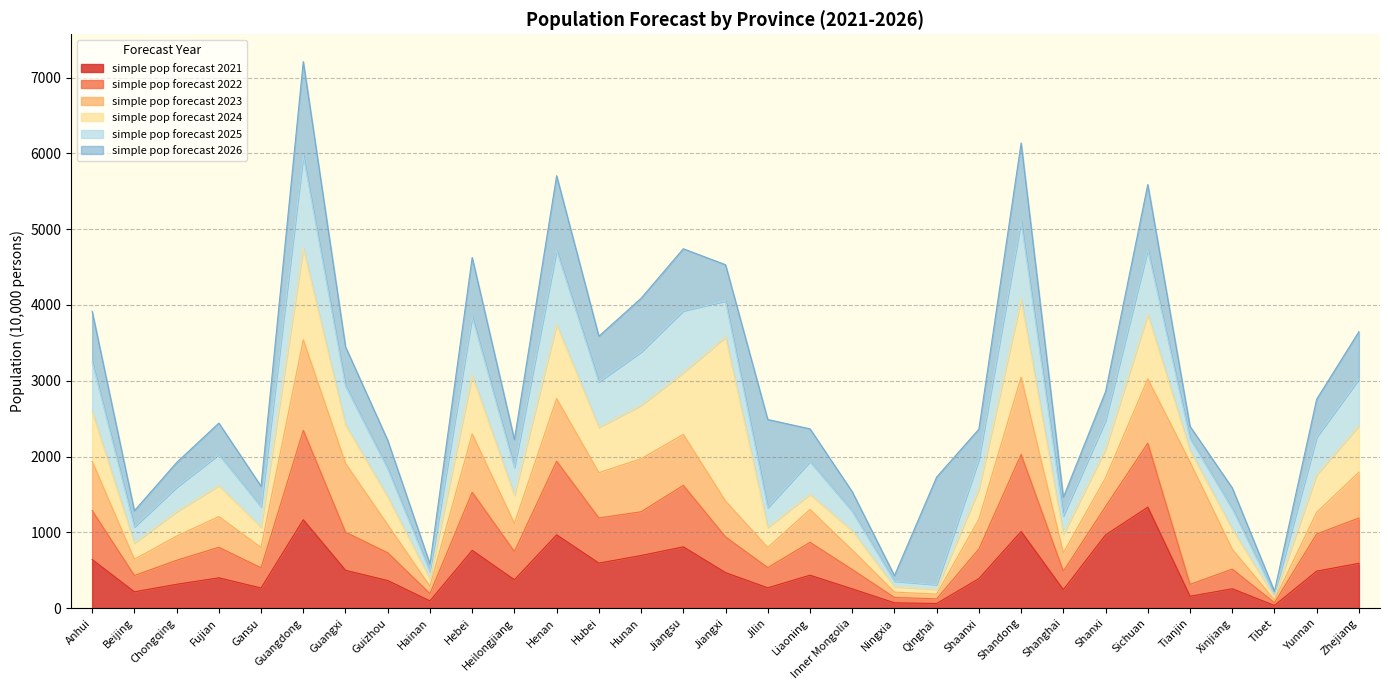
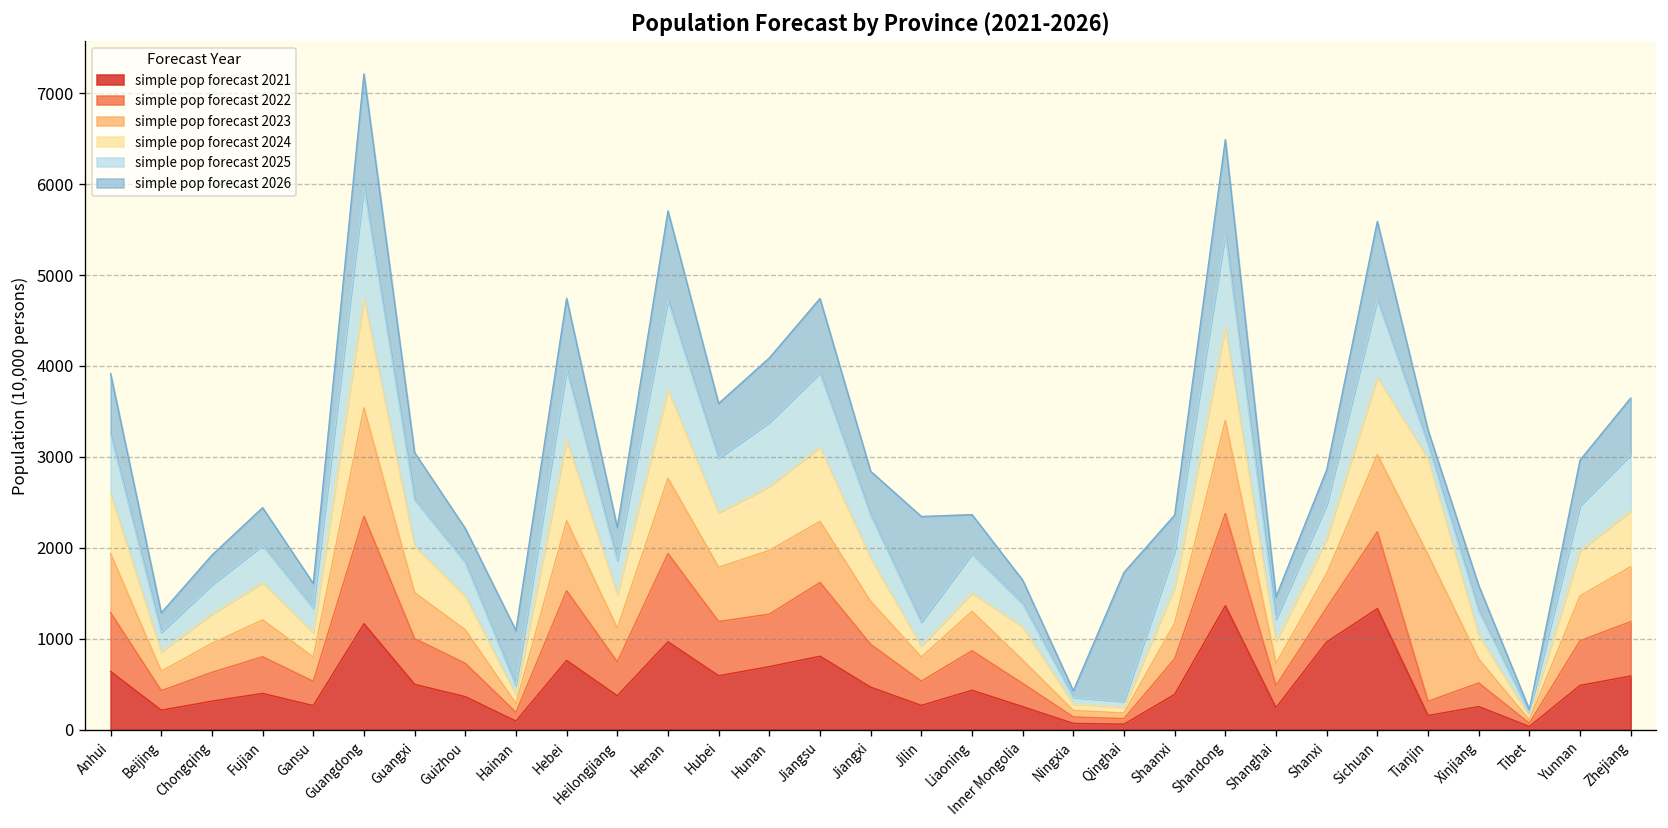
simple pop forecast 2023, Guangxi: 900 -> 500
simple pop forecast 2026, Hainan: 100 -> 600
simple pop forecast 2024, Hebei: 800 -> 900
simple pop forecast 2024, Jiangxi: 2200 -> 500
simple pop forecast 2024, Jilin: 300 -> 100
simple pop forecast 2024, Inner Mongolia: 300 -> 400
simple pop forecast 2021, Shandong: 1000 -> 1400
simple pop forecast 2024, Tianjin: 200 -> 1100
simple pop forecast 2023, Yunnan: 300 -> 500
